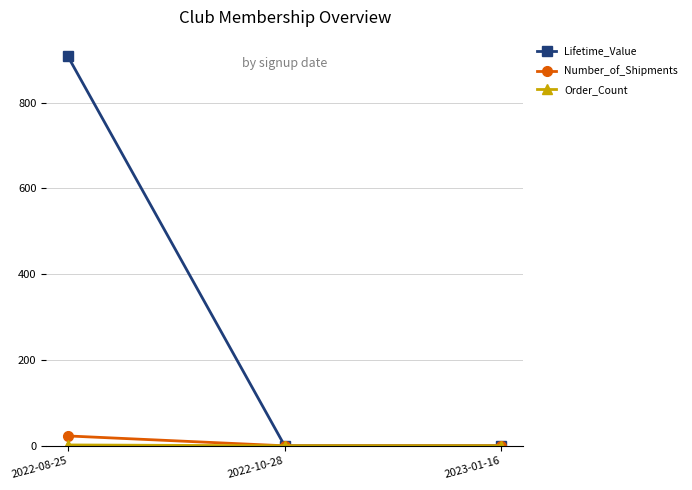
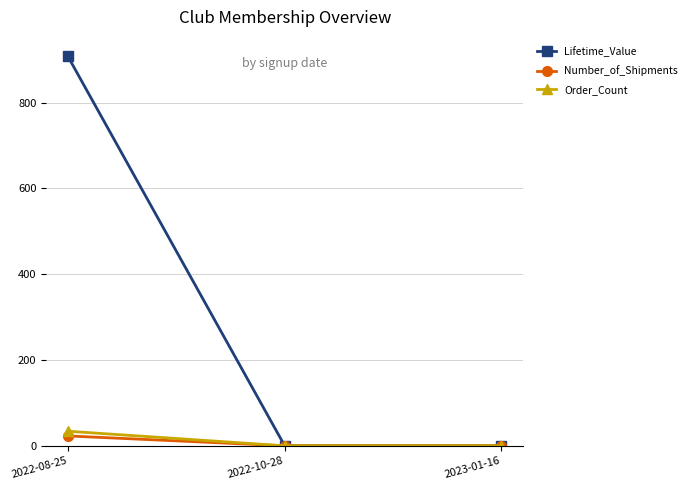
Order_Count, 2022-08-25: 0 -> 30
